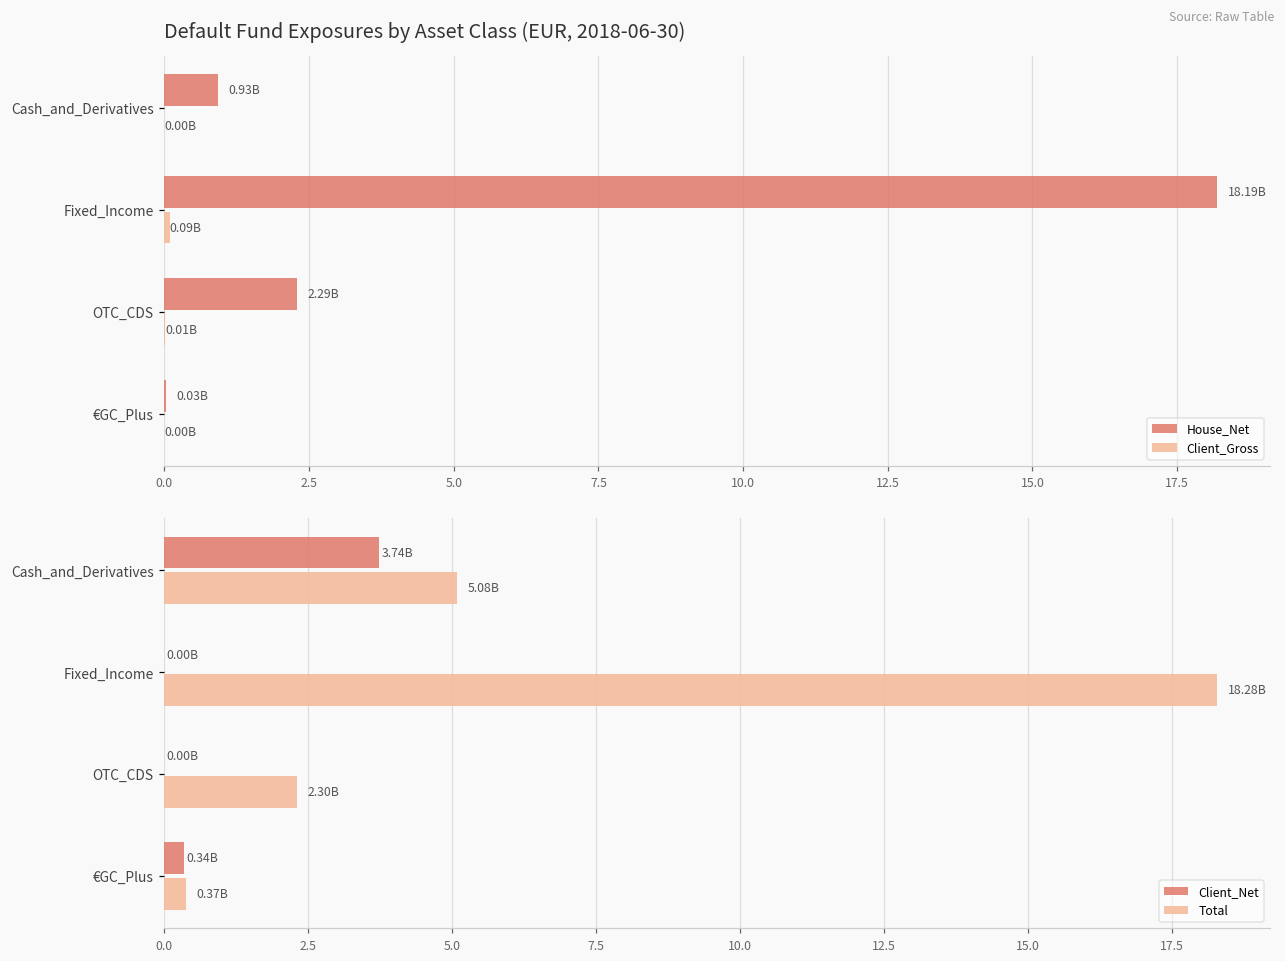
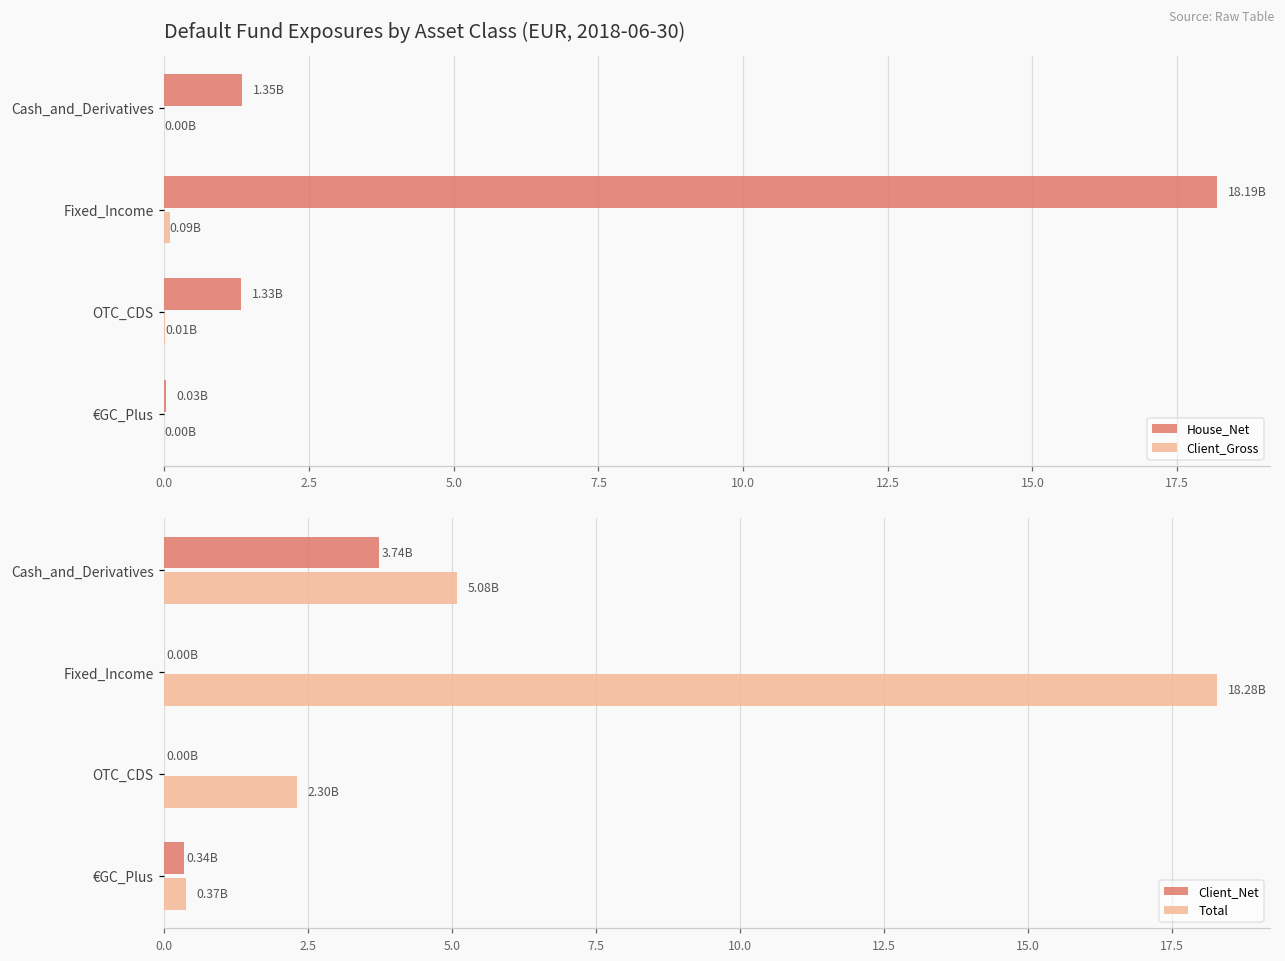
Default Fund Exposures by Asset Class (EUR, 2018-06-30), House_Net, Cash_and_Derivatives: 0.93B -> 1.35B
Default Fund Exposures by Asset Class (EUR, 2018-06-30), House_Net, OTC_CDS: 2.29B -> 1.33B
